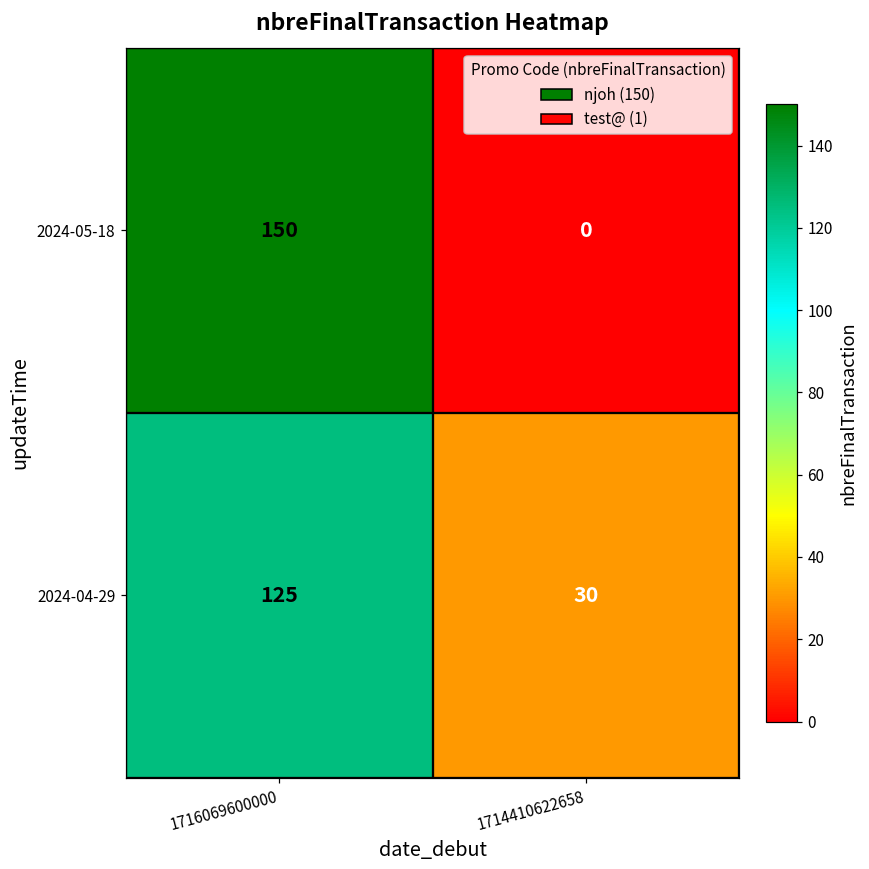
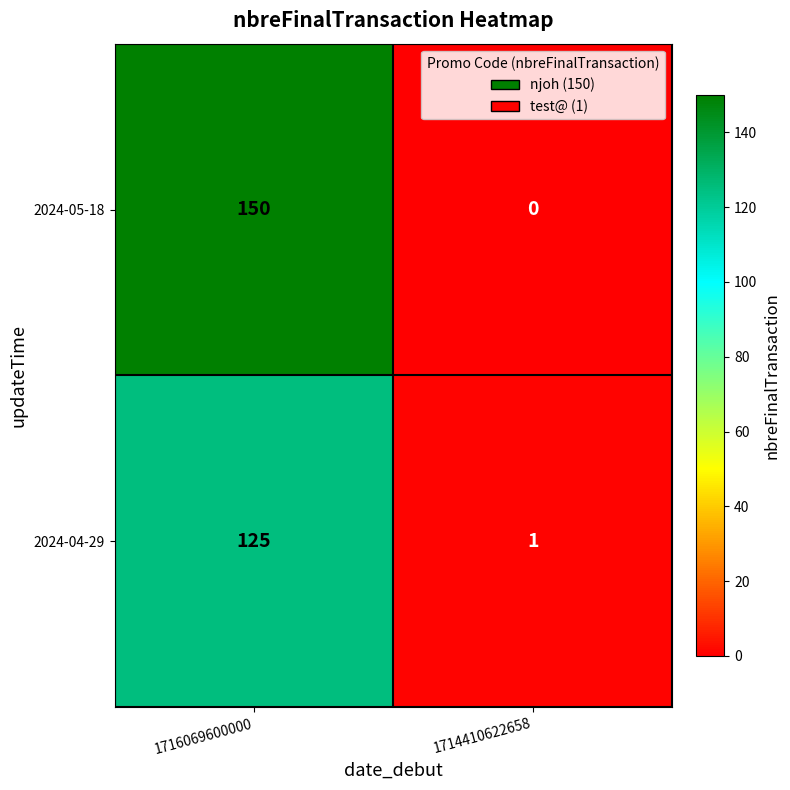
2024-04-29, 1714410622658: 30 -> 1
